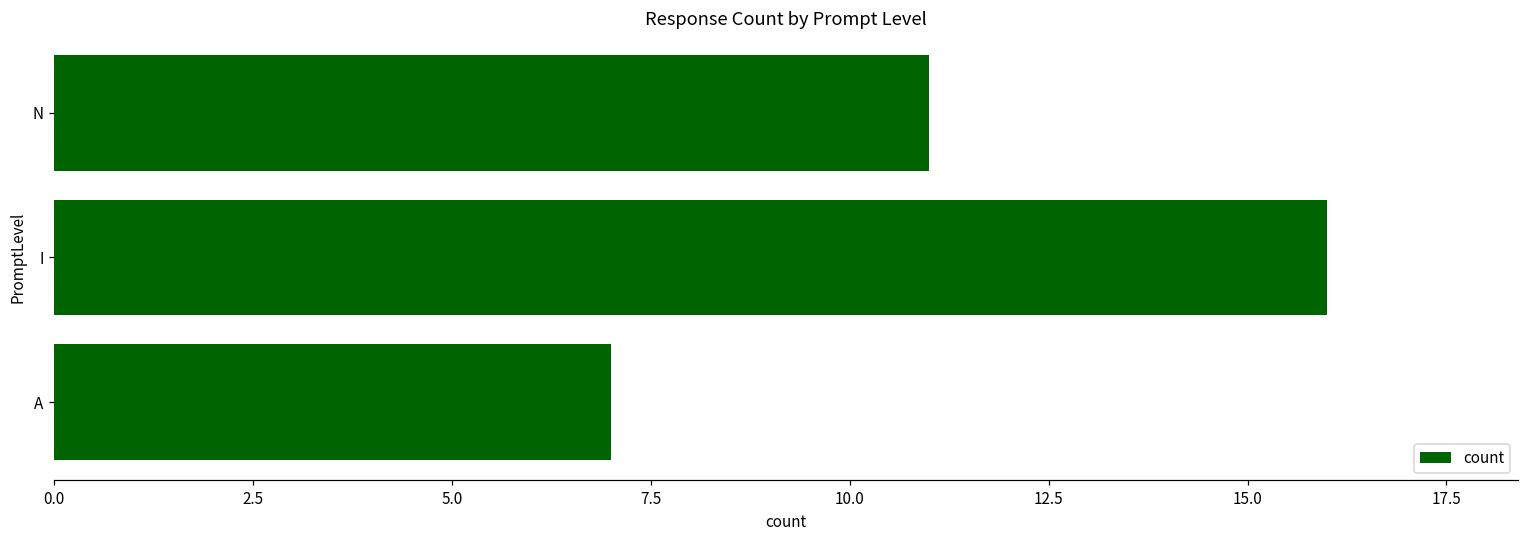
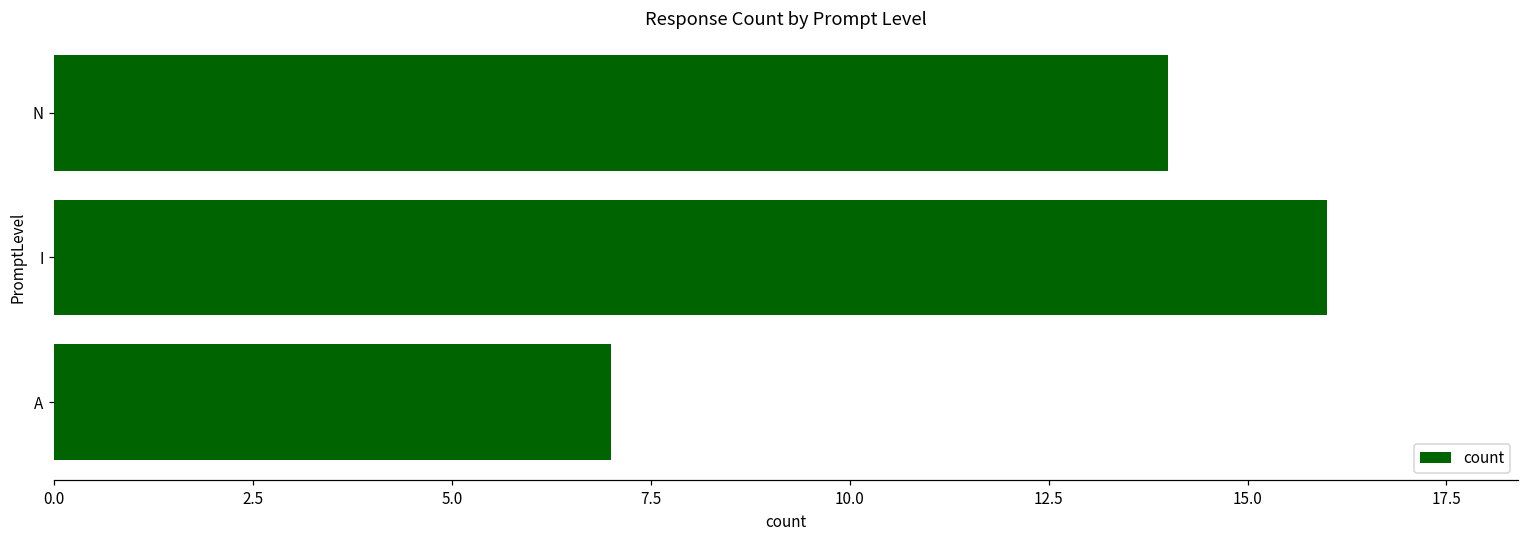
N: 11 -> 14
